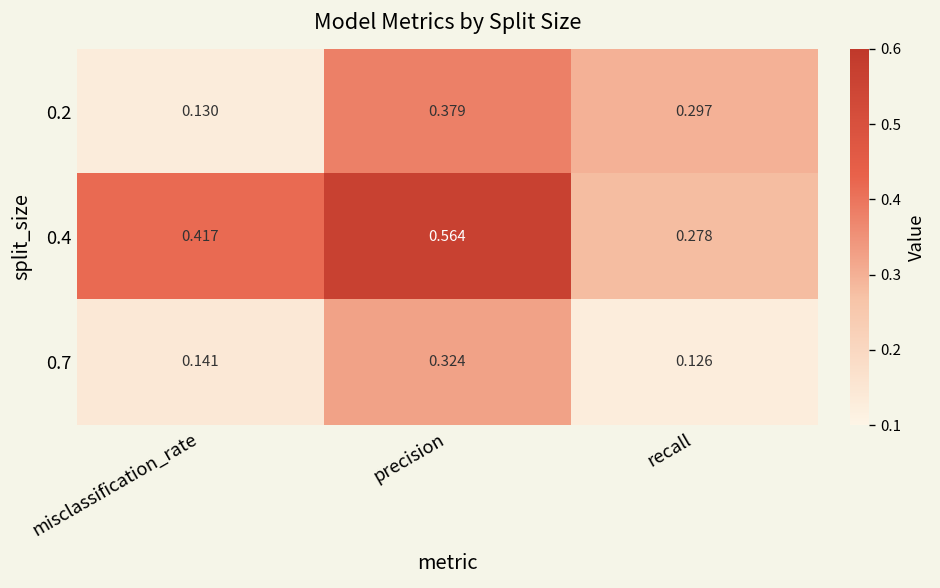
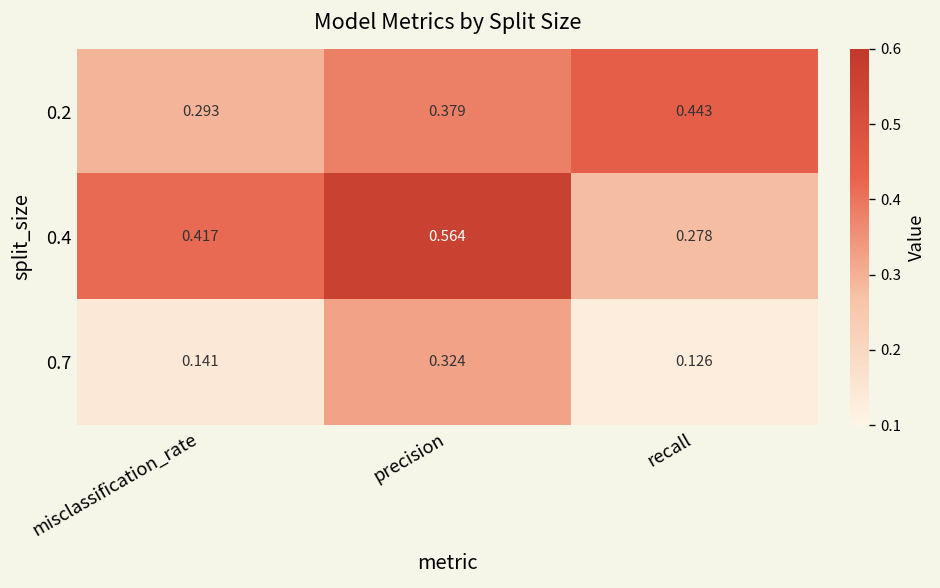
0.2, misclassification_rate: 0.130 -> 0.293
0.2, recall: 0.297 -> 0.443
